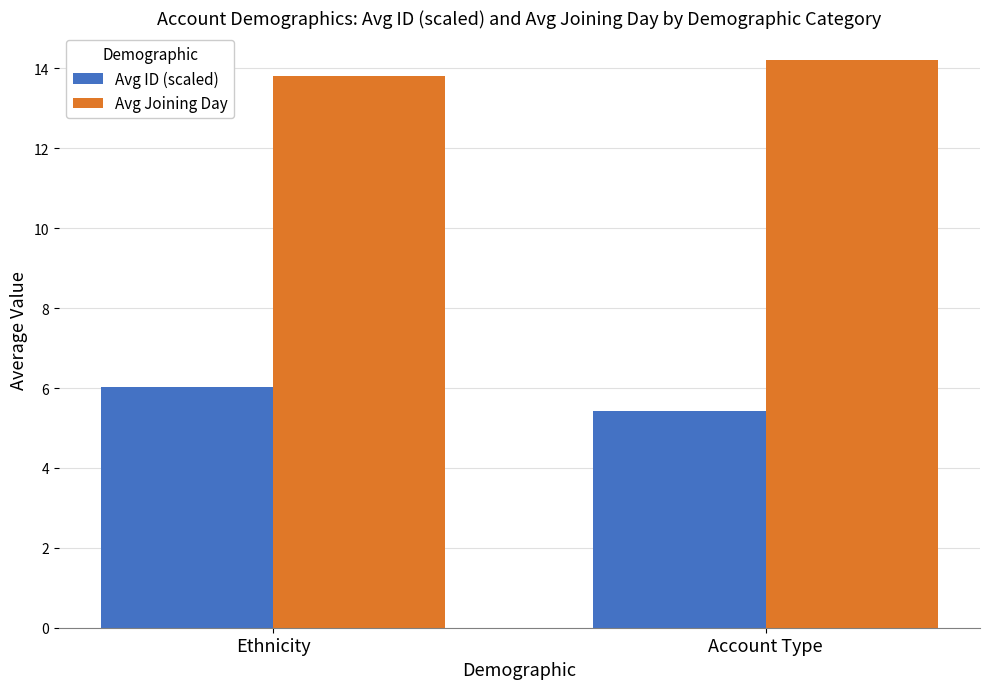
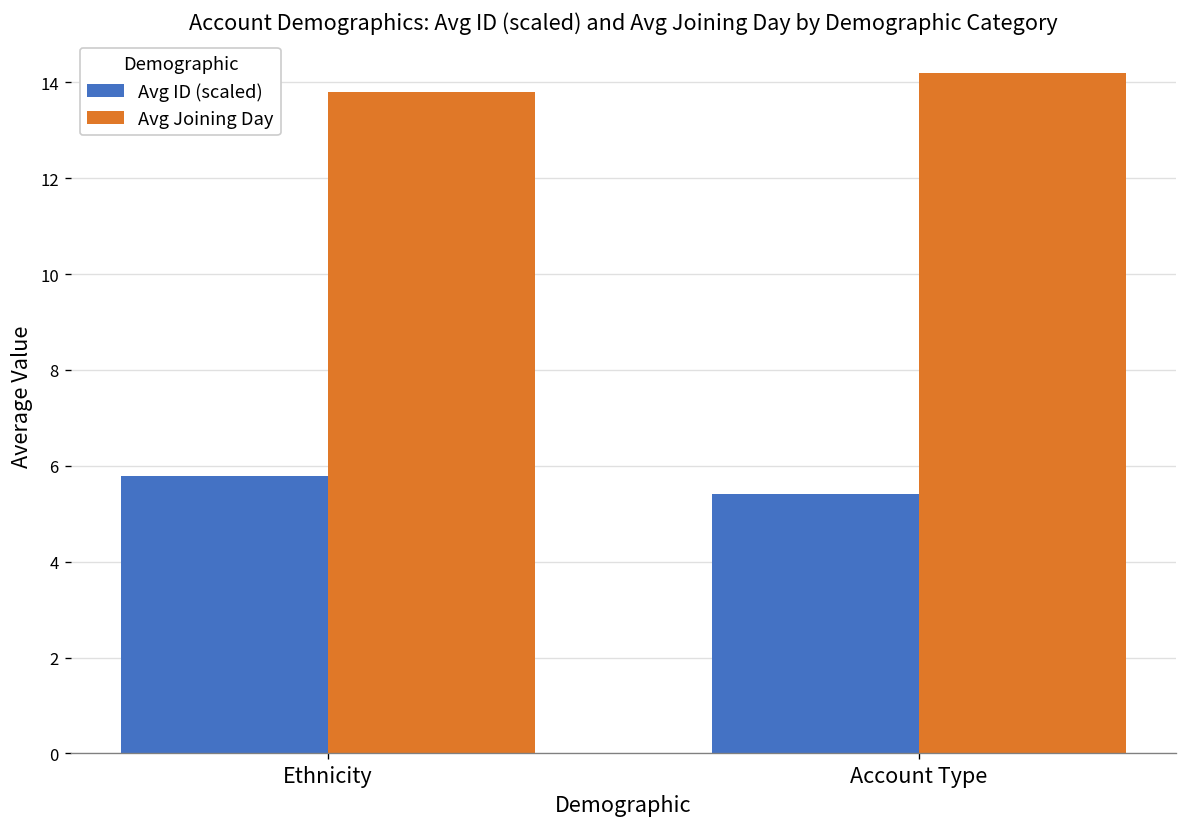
Avg ID (scaled), Ethnicity: 6.0 -> 5.8
